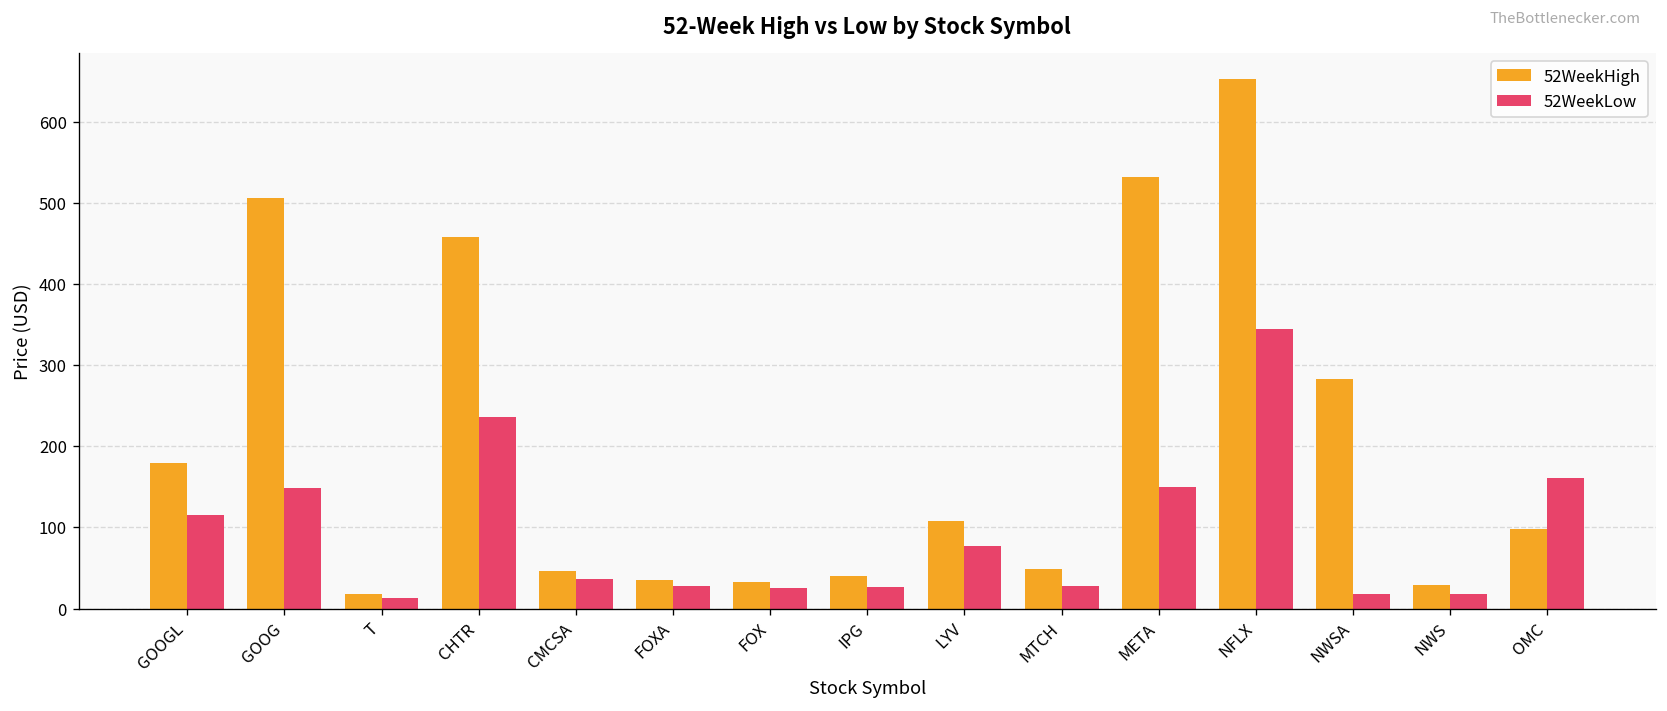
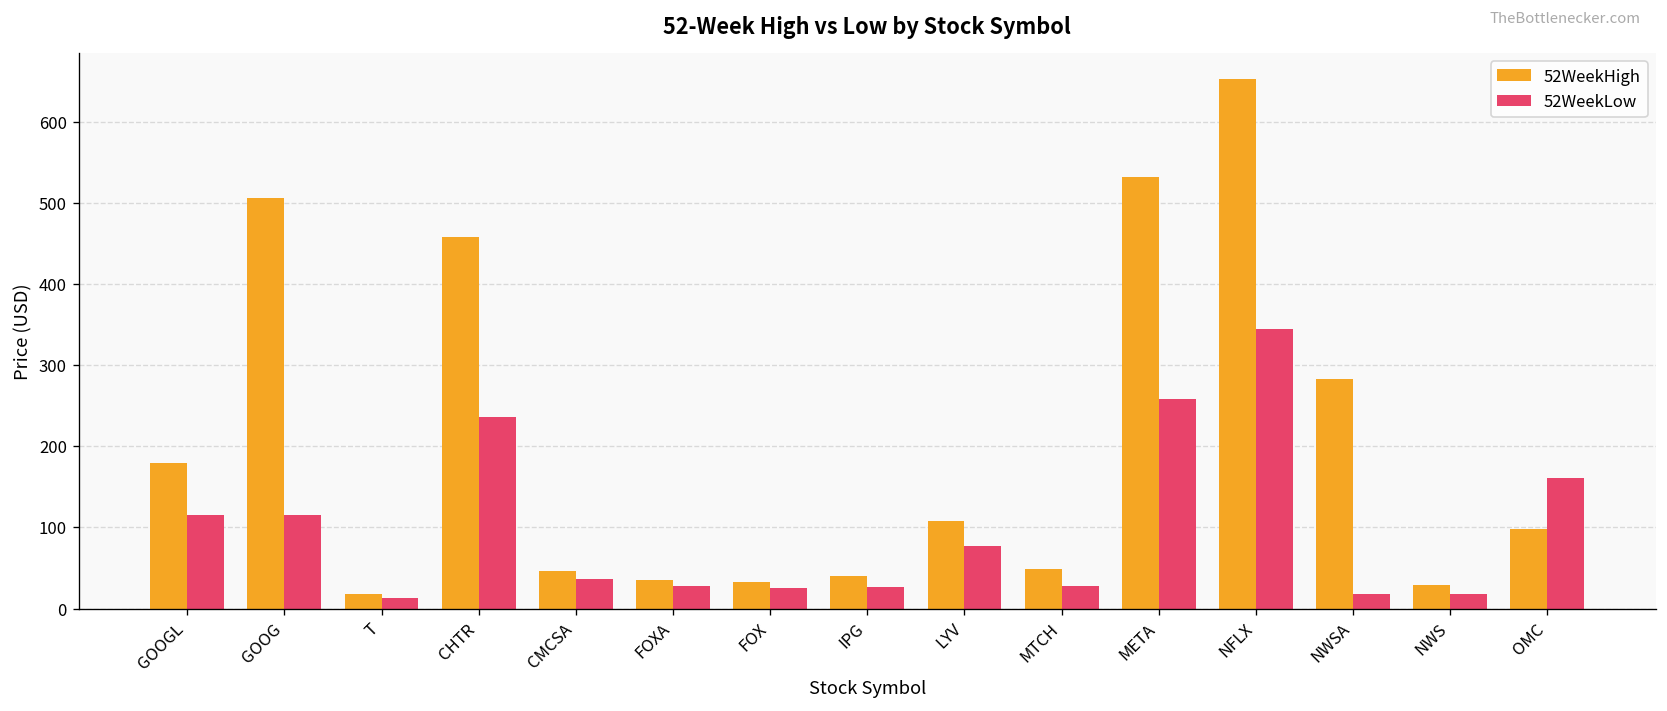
52WeekLow, GOOG: 150 -> 120
52WeekLow, META: 150 -> 260
